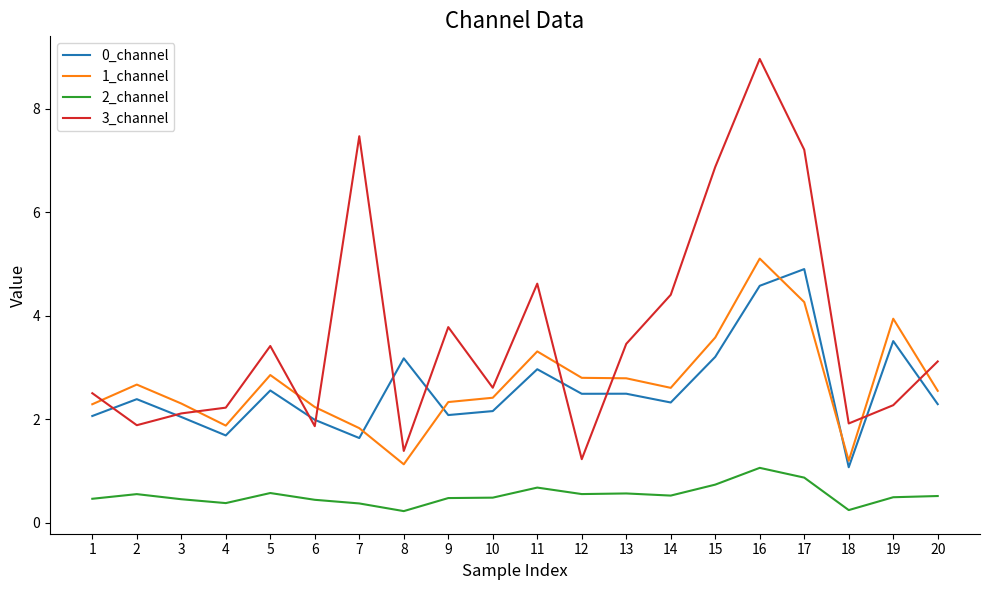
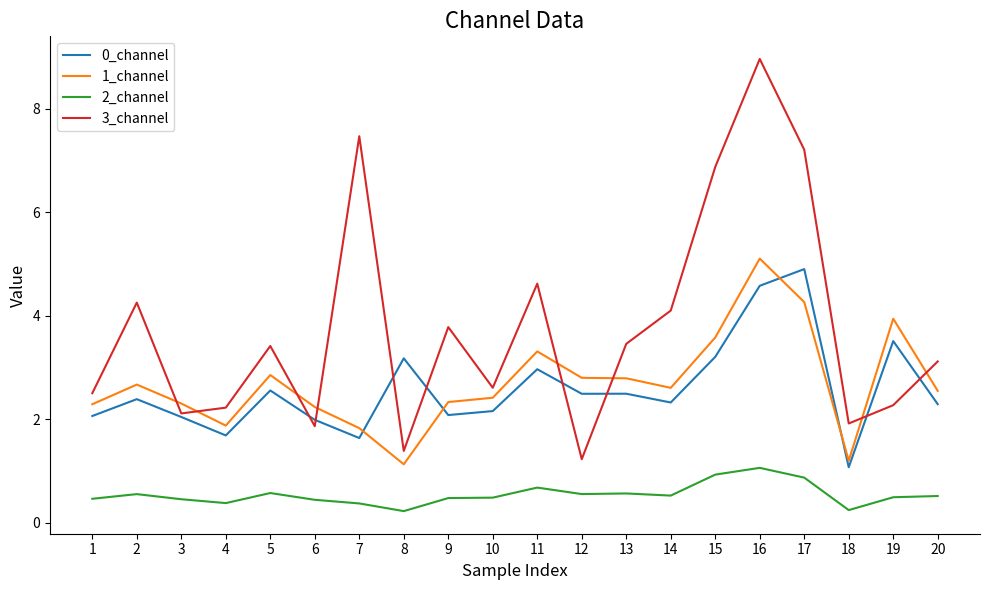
3_channel, 2: 1.9 -> 4.3
3_channel, 14: 4.4 -> 4.1
2_channel, 15: 0.7 -> 0.9
